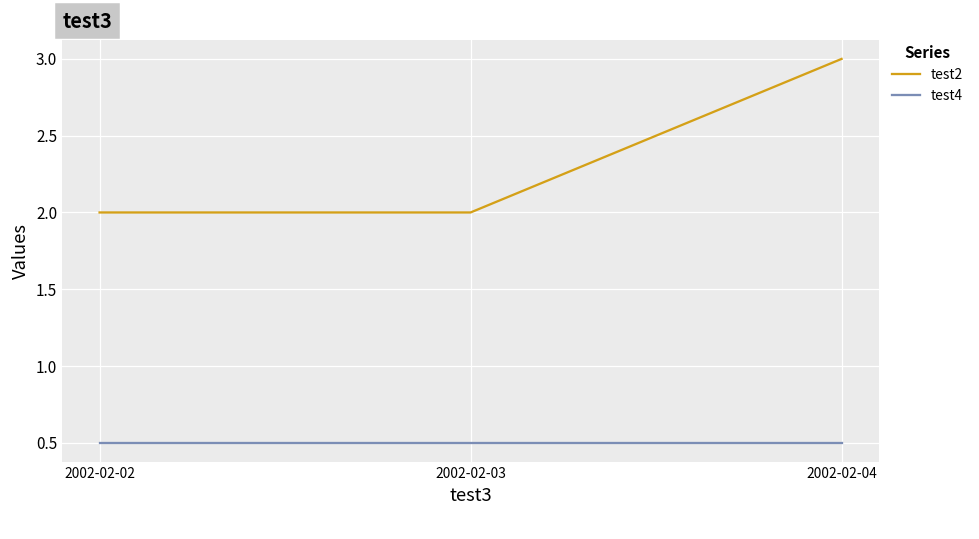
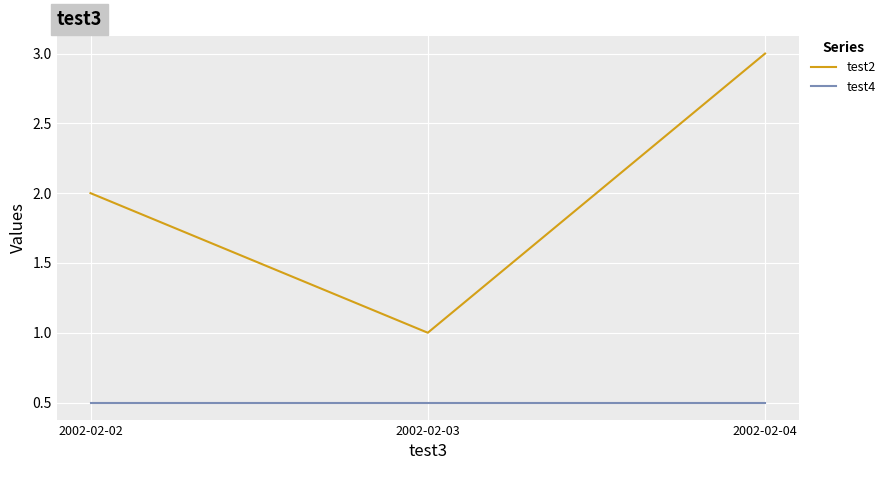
test2, 2002-02-03: 2 -> 1
